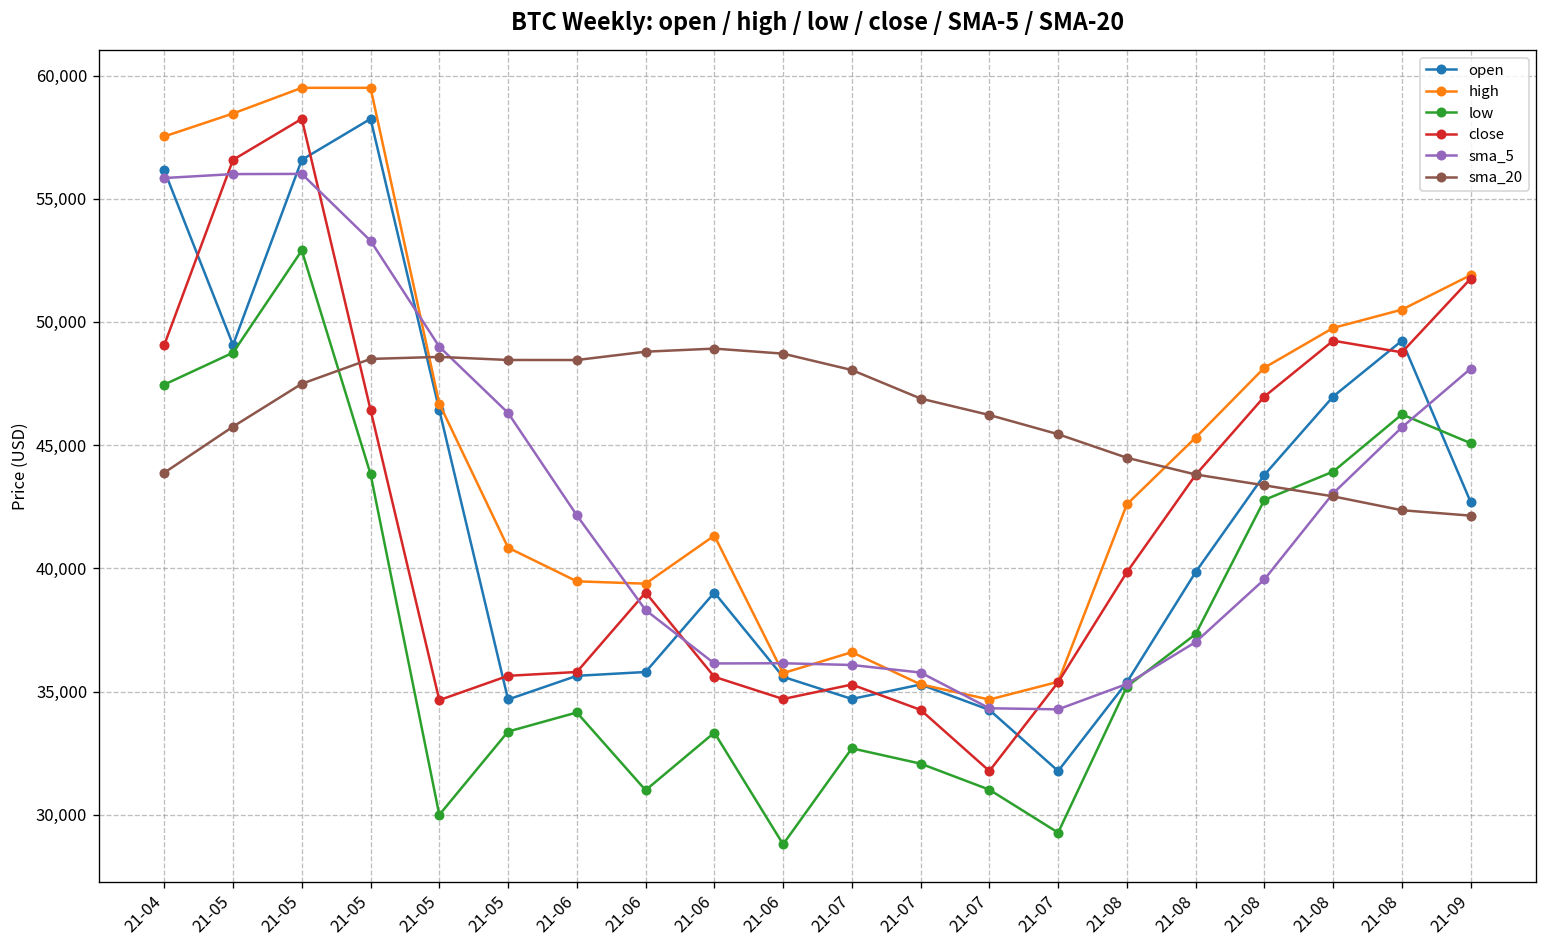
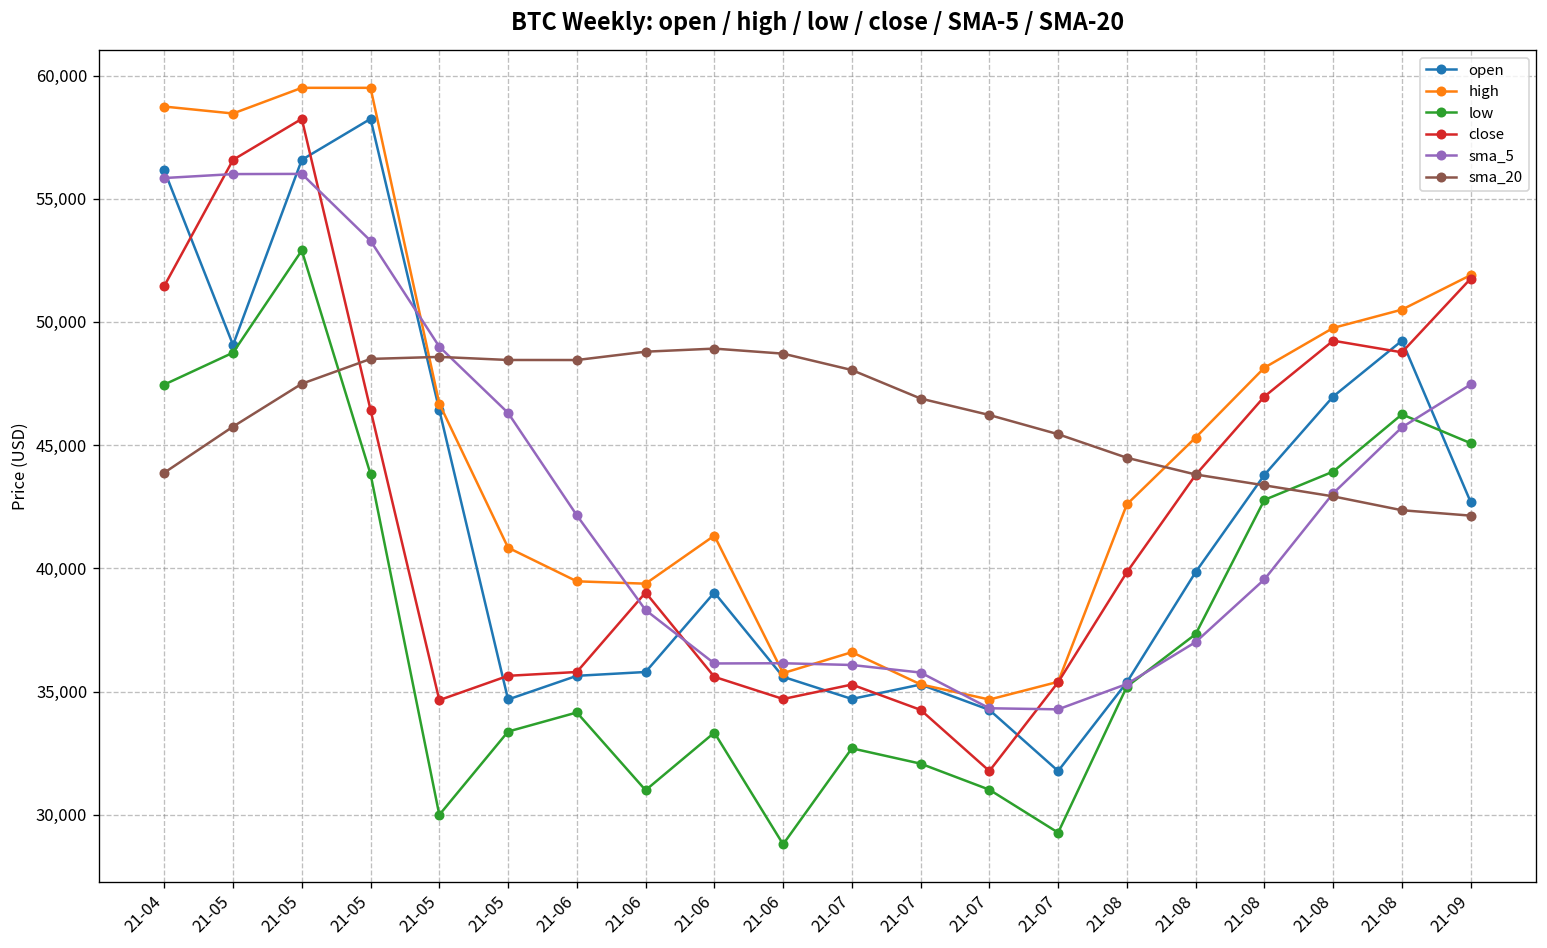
high, 21-04: 57,500 -> 58,700
close, 21-04: 49,100 -> 51,500
sma_5, 21-09: 48,100 -> 47,500
